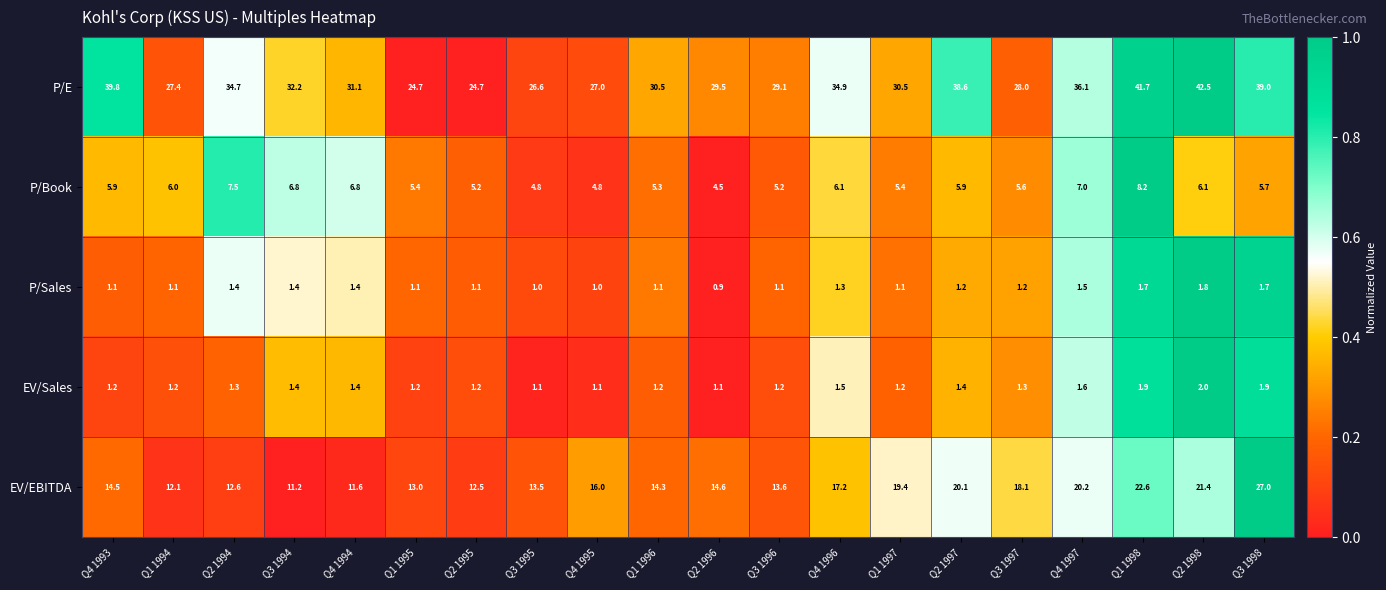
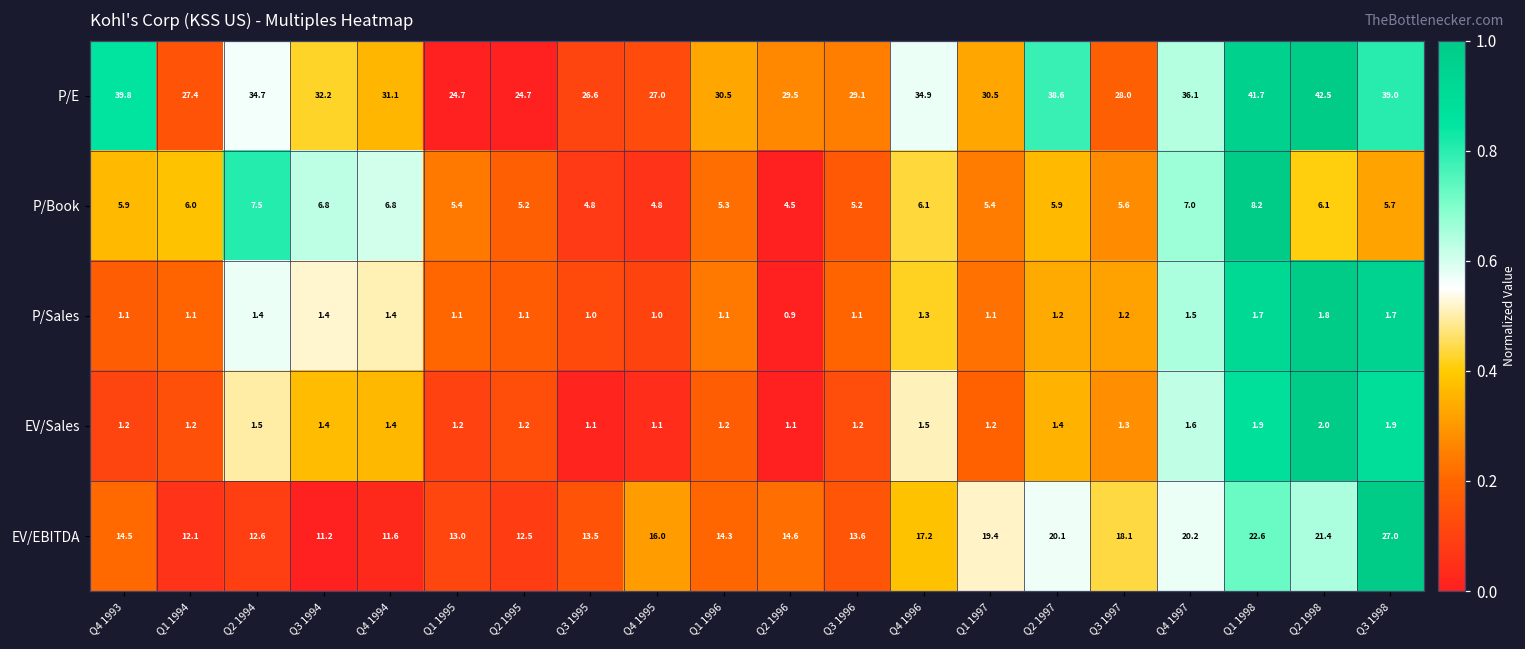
EV/Sales, Q2 1994: 1.3 -> 1.5
